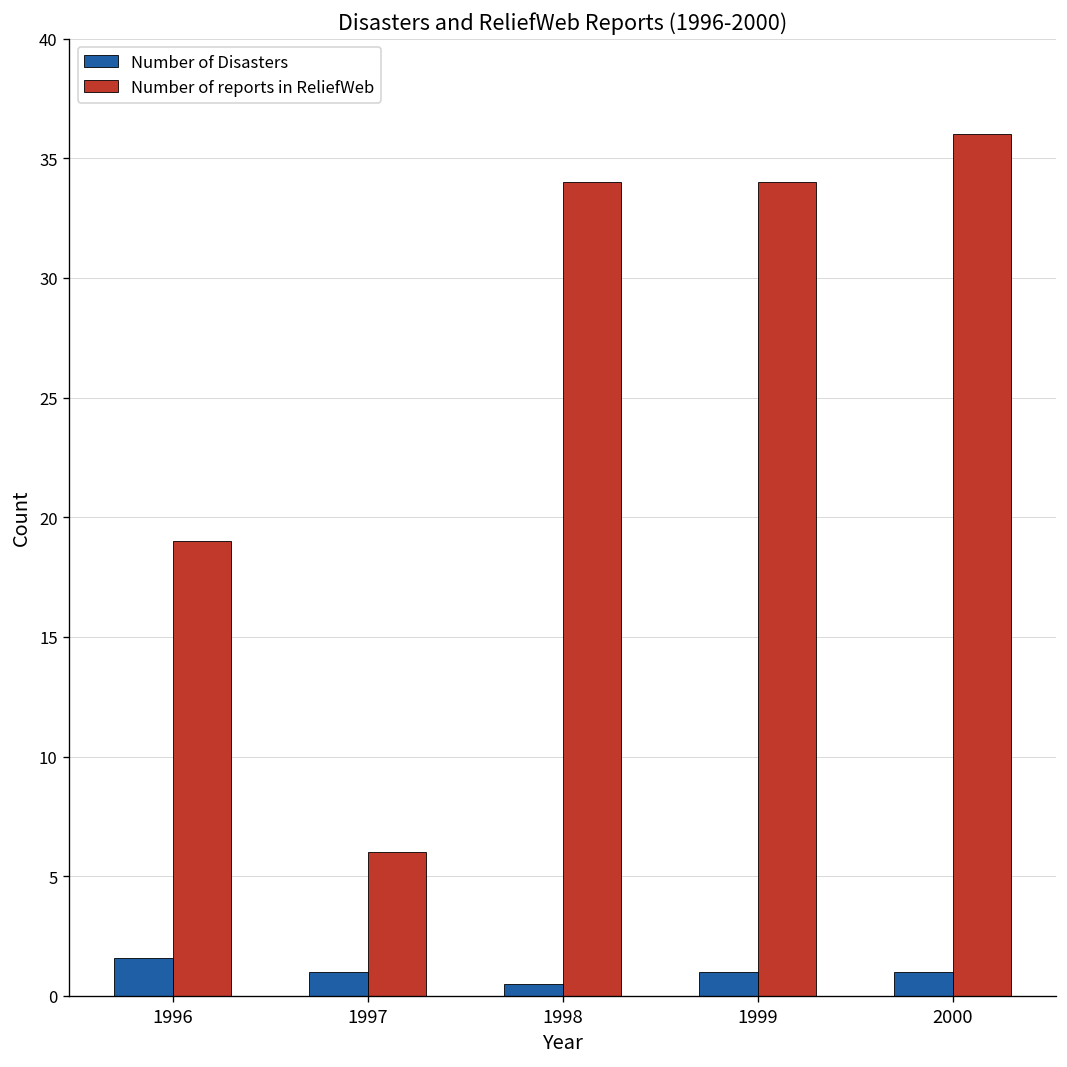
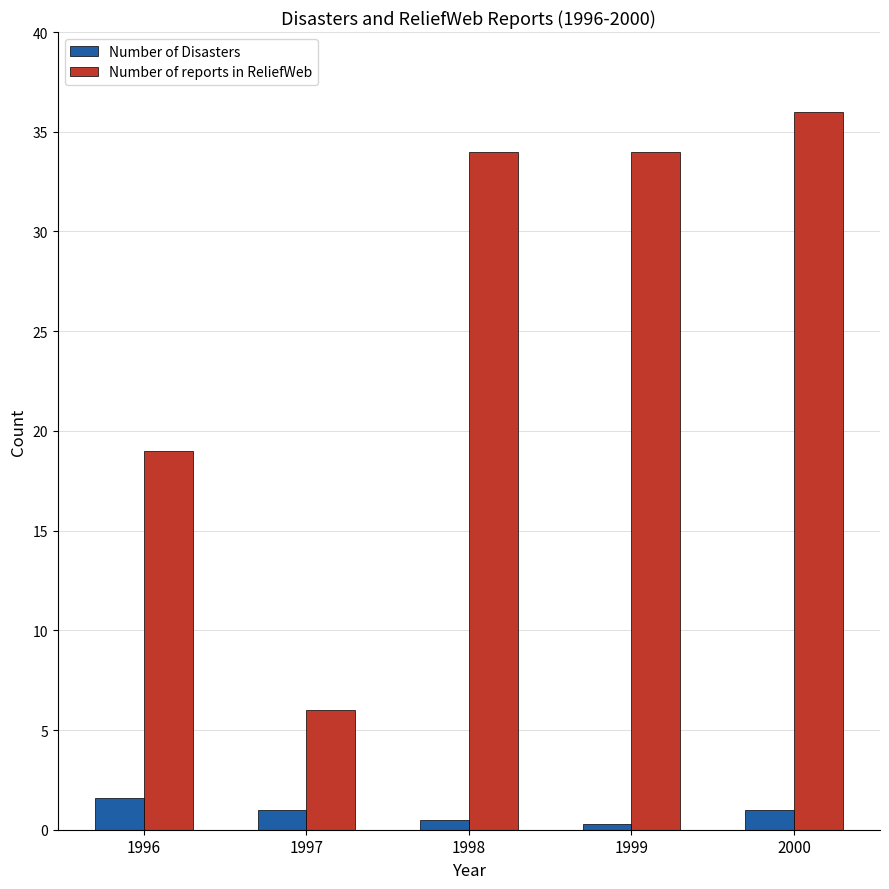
Number of Disasters, 1999: 1.0 -> 0.3
